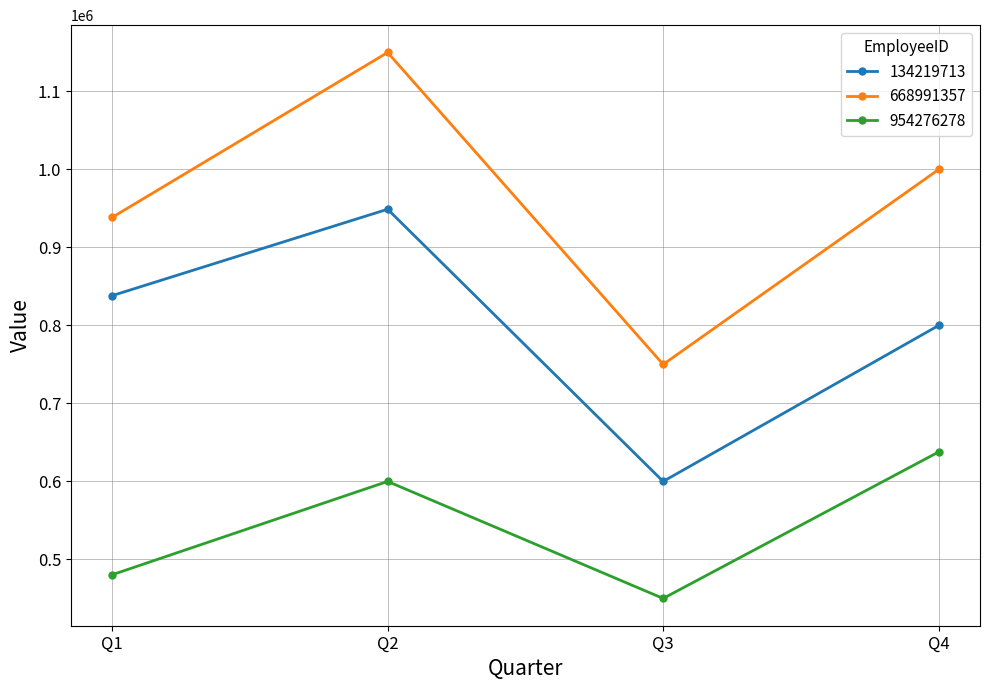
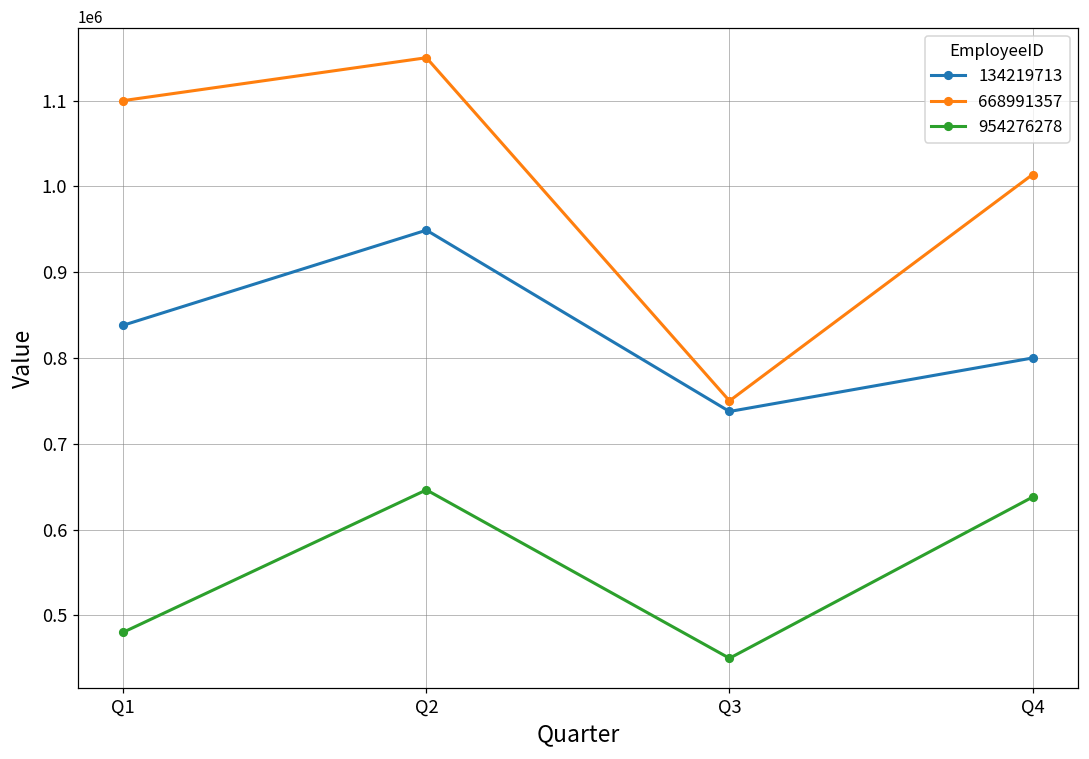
668991357, Q1: 940000 -> 1100000
954276278, Q2: 600000 -> 650000
134219713, Q3: 600000 -> 740000
668991357, Q4: 1000000 -> 1010000
